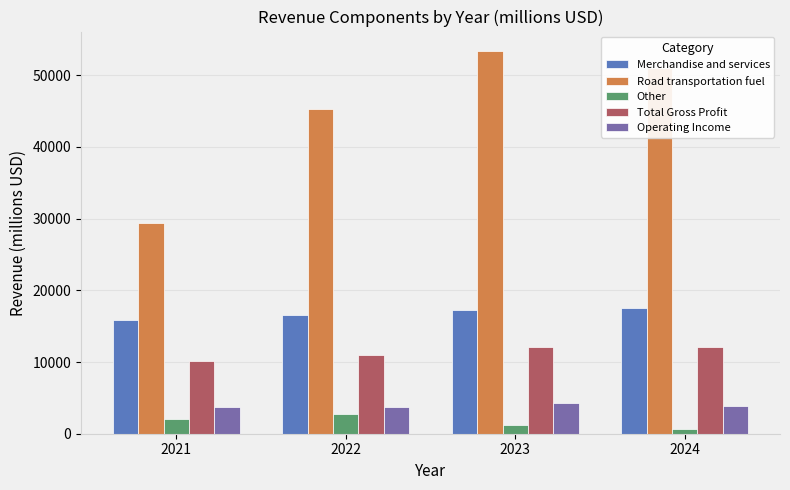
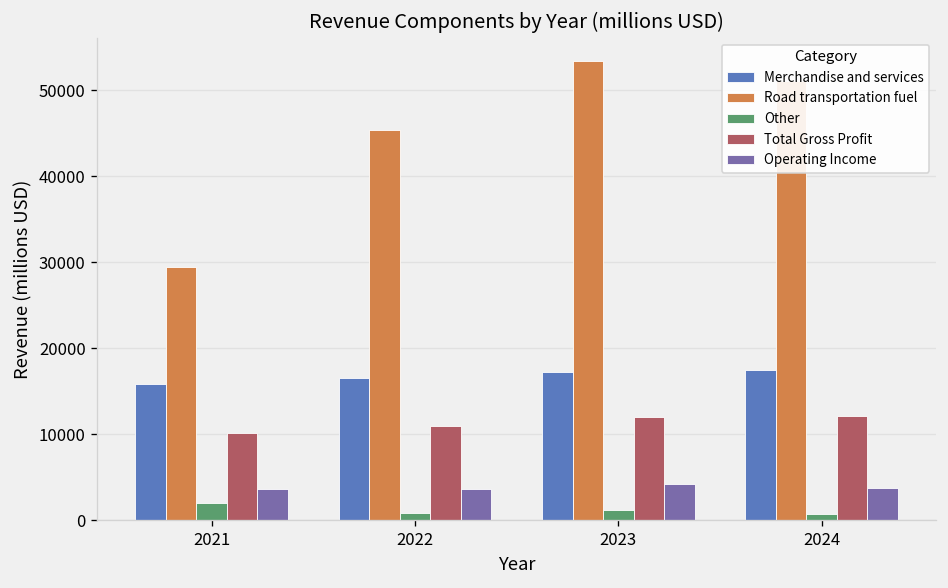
Other, 2022: 3000 -> 1000
